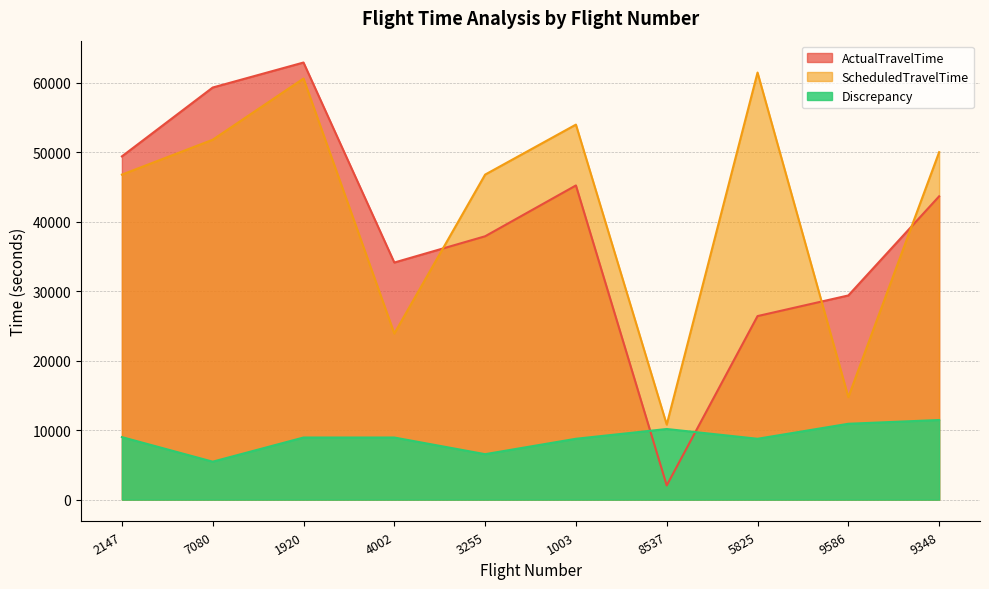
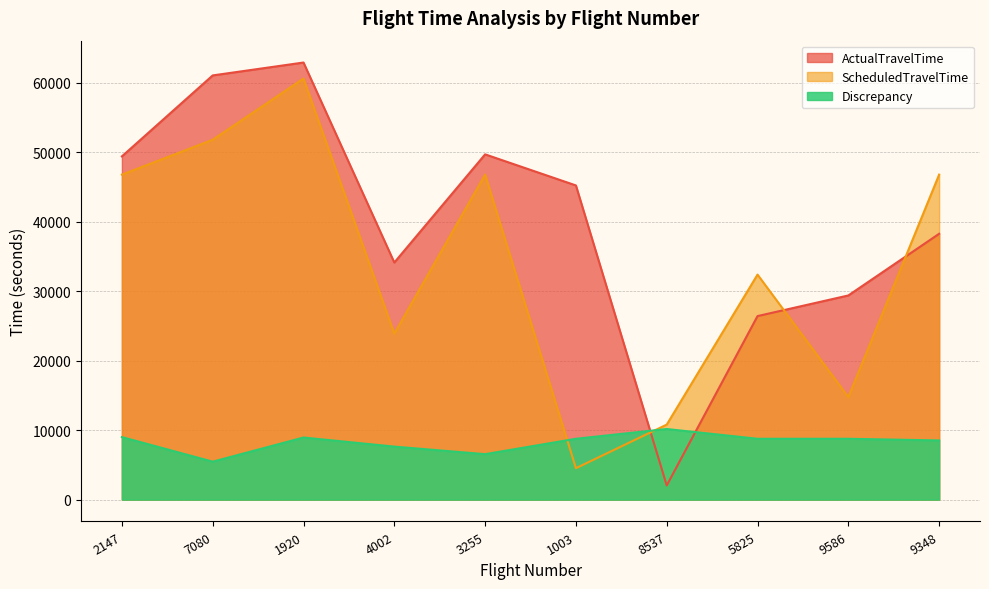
ActualTravelTime, 7080: 59000 -> 61000
Discrepancy, 4002: 9000 -> 8000
ActualTravelTime, 3255: 38000 -> 50000
ScheduledTravelTime, 1003: 54000 -> 5000
ScheduledTravelTime, 5825: 61000 -> 32000
Discrepancy, 9586: 11000 -> 9000
ActualTravelTime, 9348: 44000 -> 38000
ScheduledTravelTime, 9348: 50000 -> 47000
Discrepancy, 9348: 11000 -> 9000
